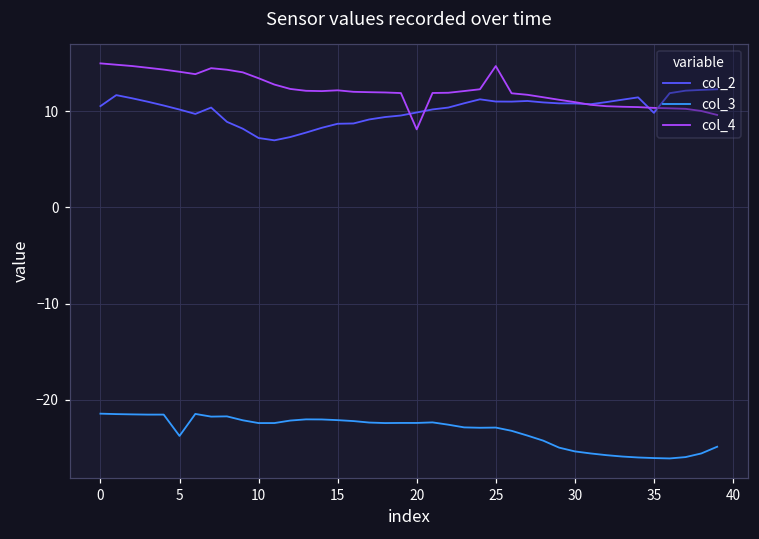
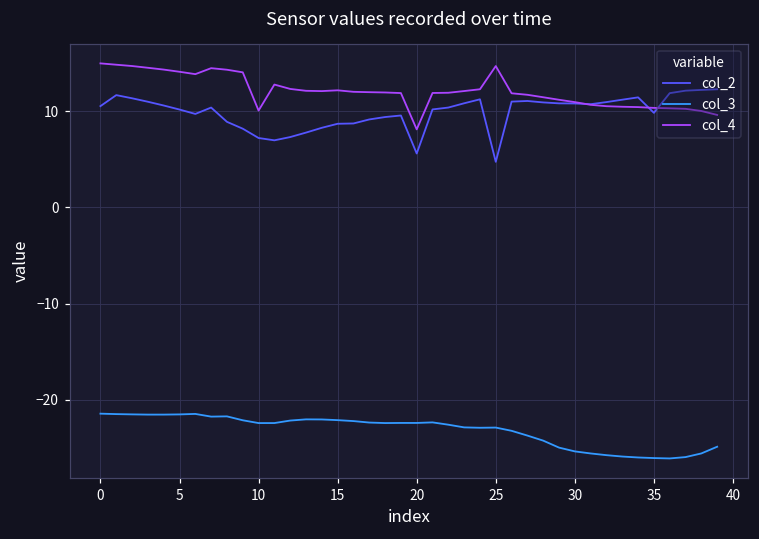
col_3, 5: -24 -> -22
col_4, 10: 13 -> 10
col_2, 20: 10 -> 6
col_2, 25: 11 -> 5
